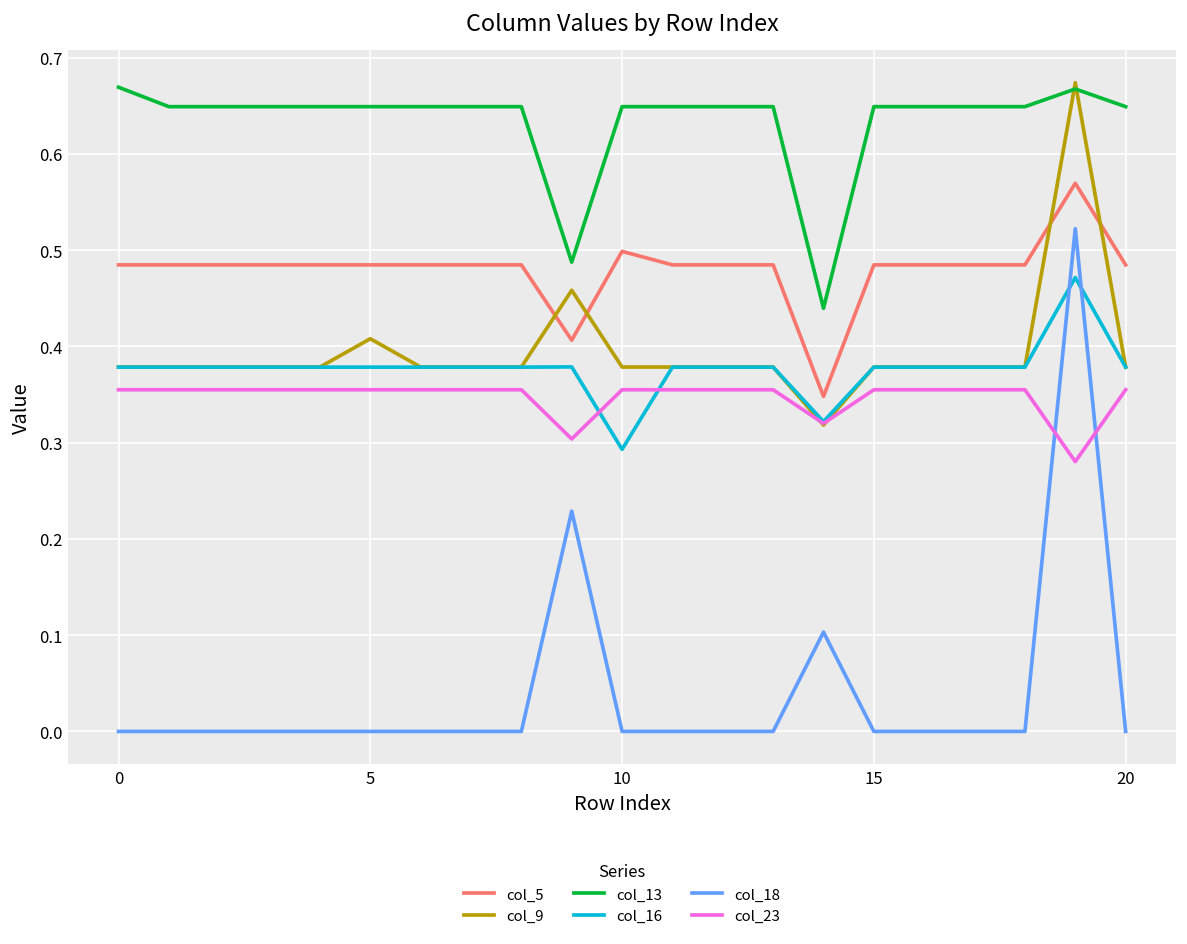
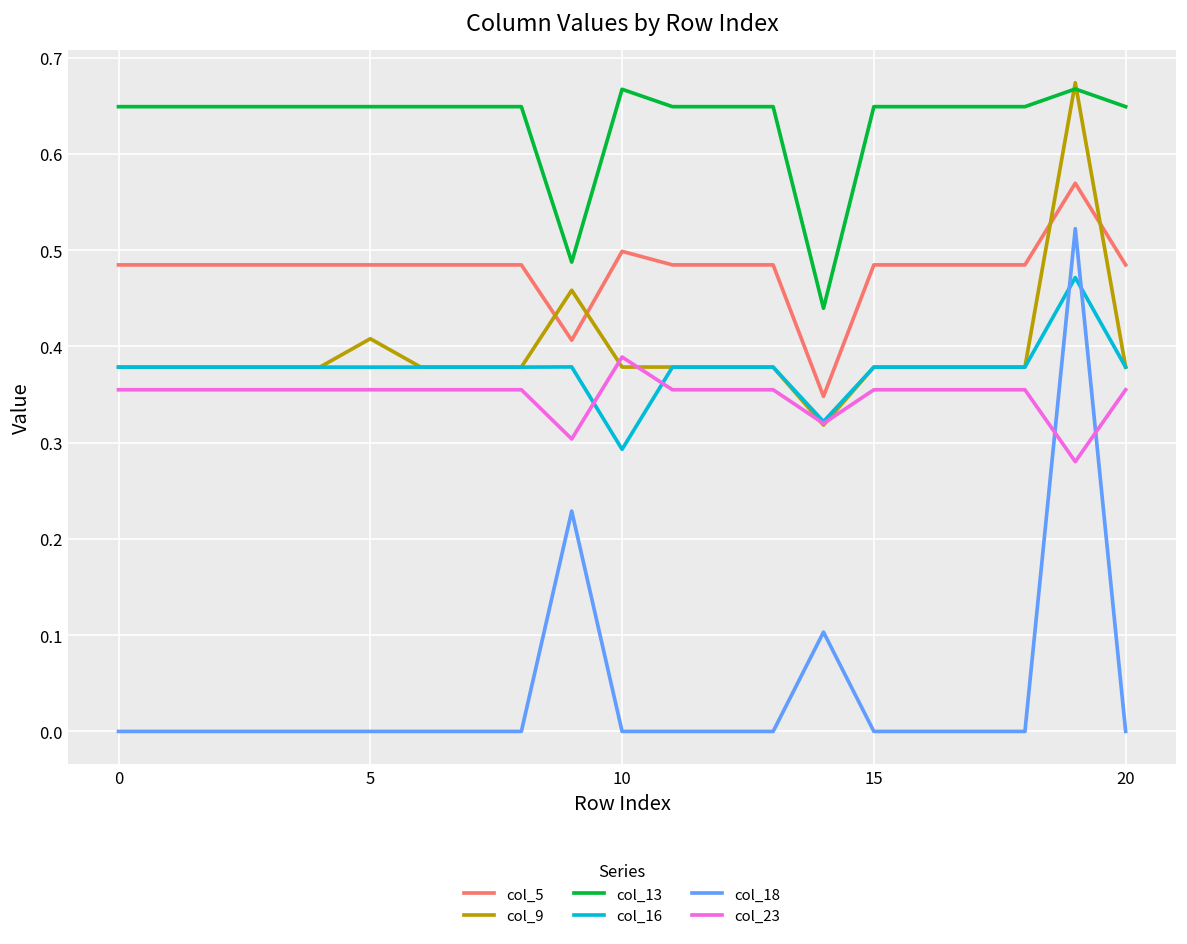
col_13, 0: 0.67 -> 0.65
col_13, 10: 0.65 -> 0.67
col_23, 10: 0.35 -> 0.39
